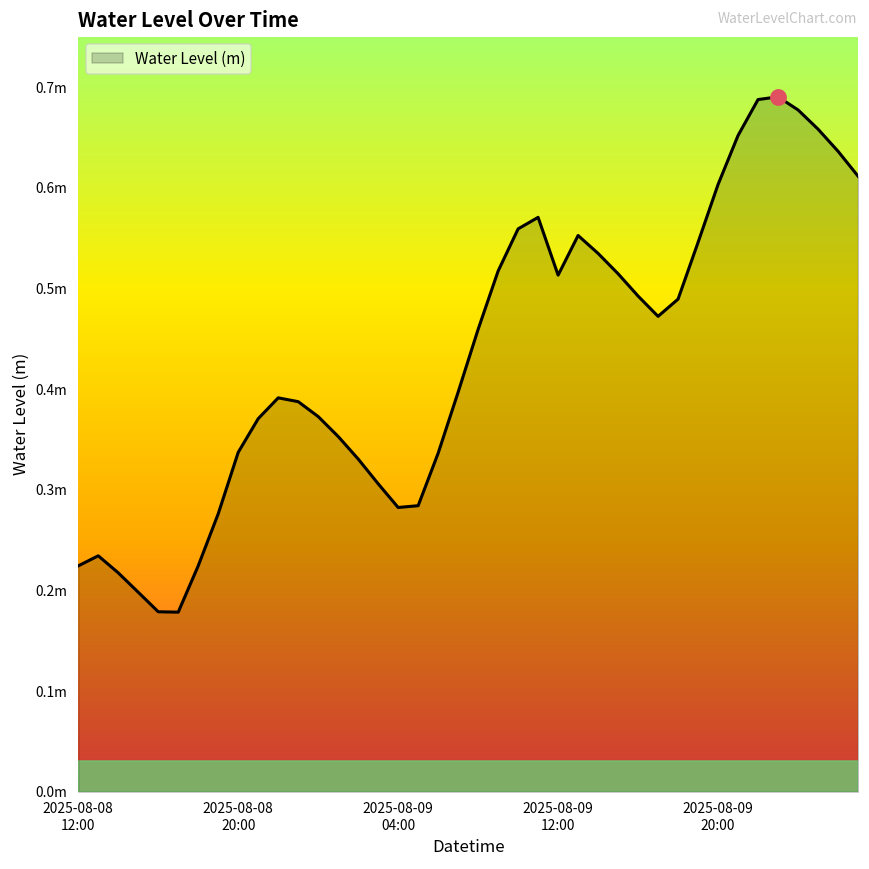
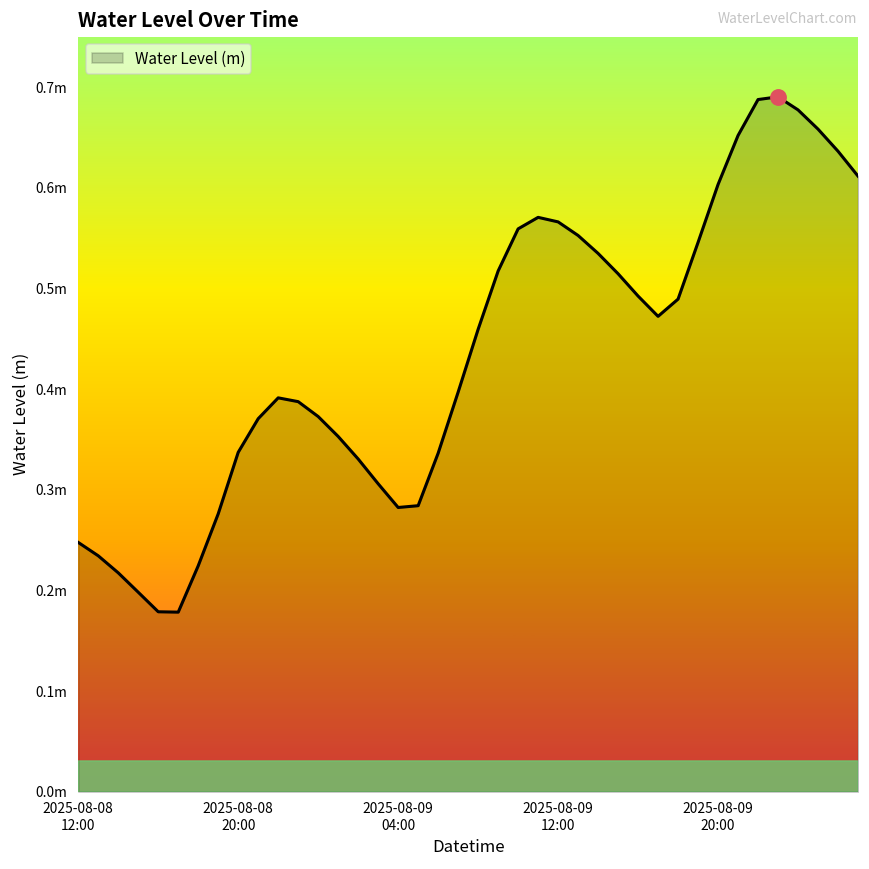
Water Level (m), 2025-08-08 12:00: 0.22m -> 0.25m
Water Level (m), 2025-08-09 12:00: 0.51m -> 0.57m
